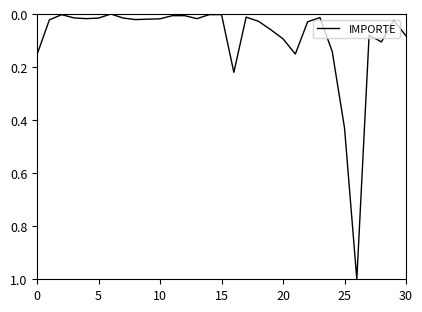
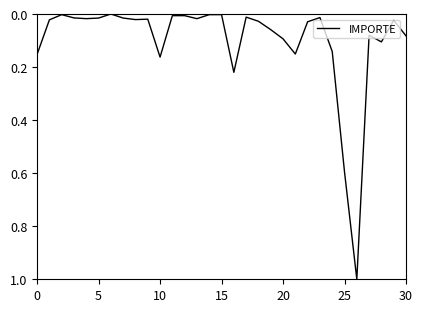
10: 0.02 -> 0.16
25: 0.43 -> 0.60
